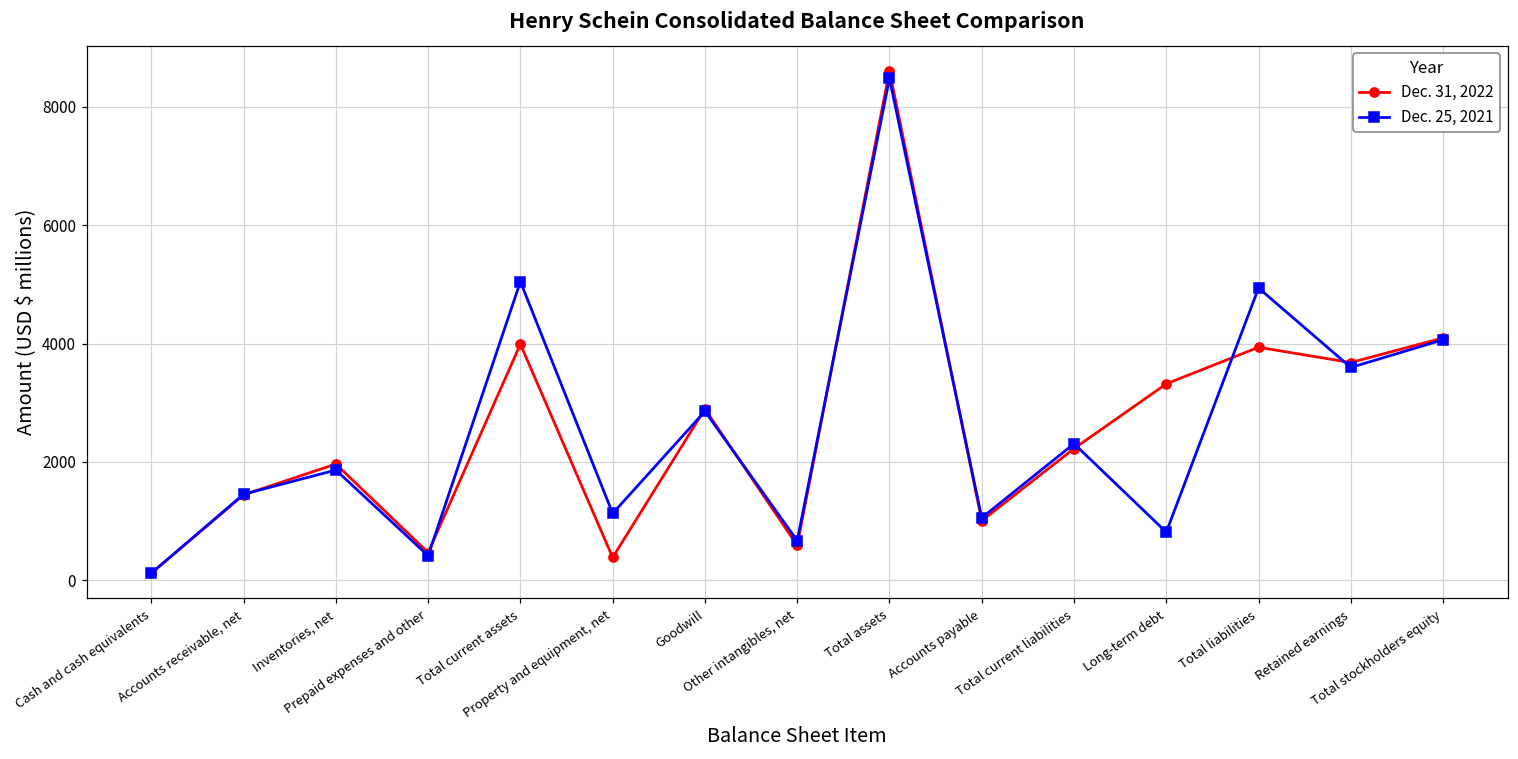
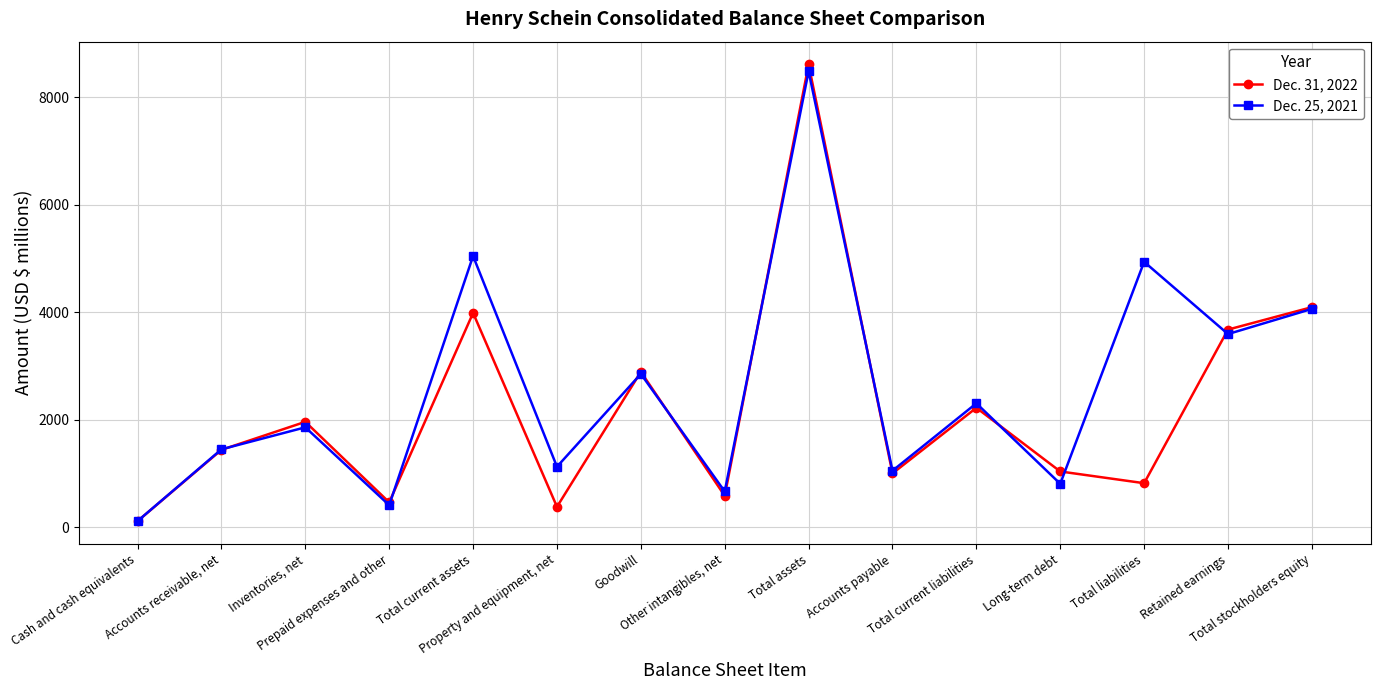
Dec. 31, 2022, Long-term debt: 3300 -> 1000
Dec. 31, 2022, Total liabilities: 3900 -> 800
